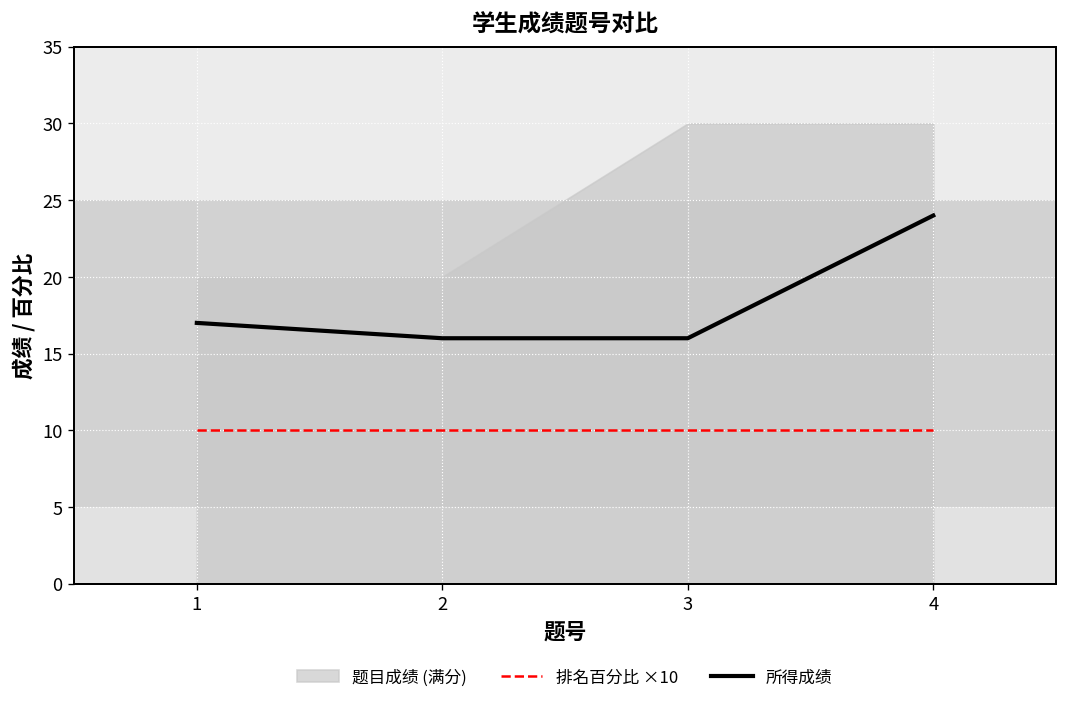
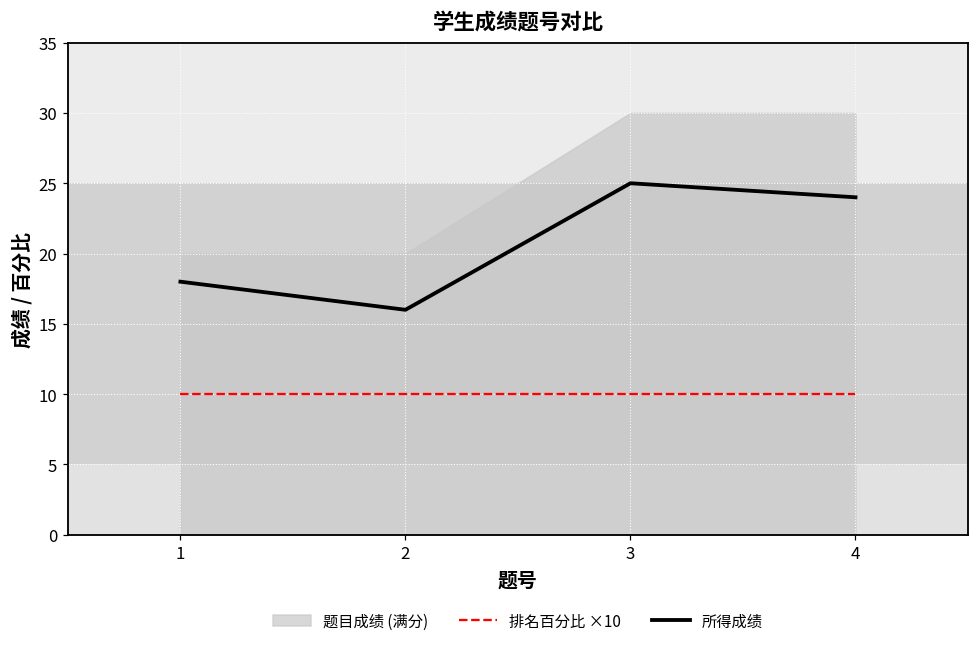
所得成绩, 1: 17 -> 18
所得成绩, 3: 16 -> 25
